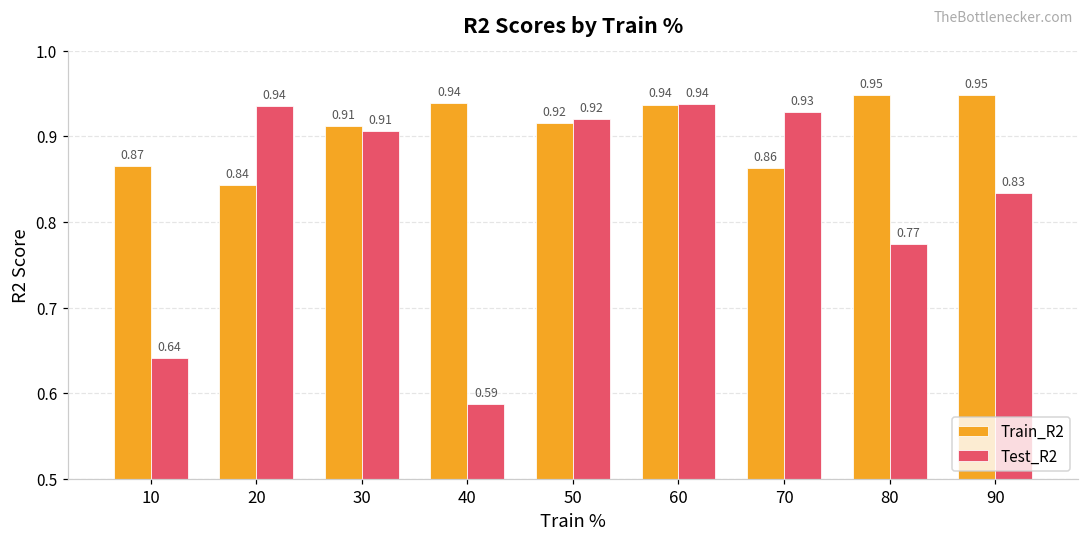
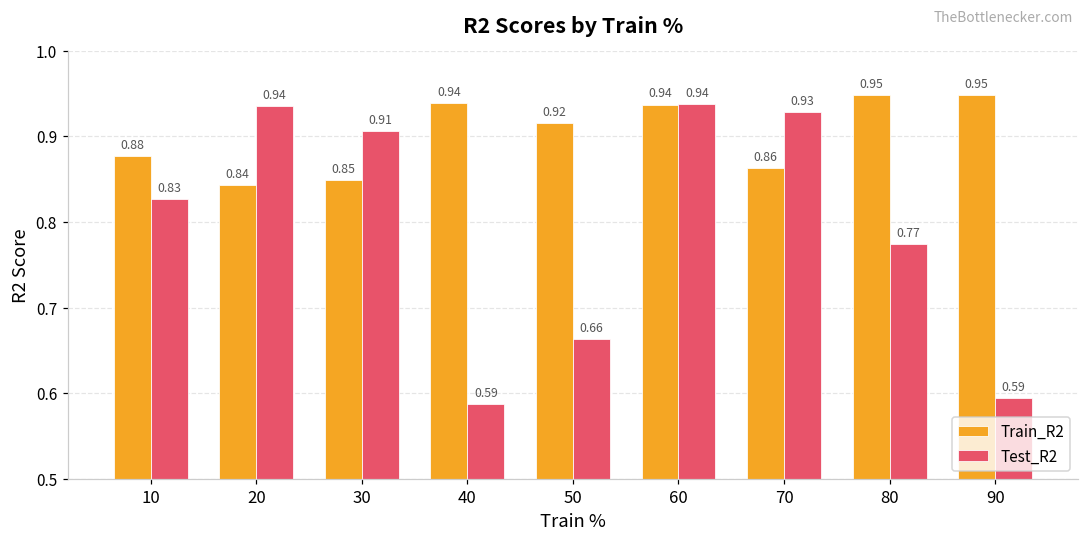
Train_R2, 10: 0.87 -> 0.88
Test_R2, 10: 0.64 -> 0.83
Train_R2, 30: 0.91 -> 0.85
Test_R2, 50: 0.92 -> 0.66
Test_R2, 90: 0.83 -> 0.59
